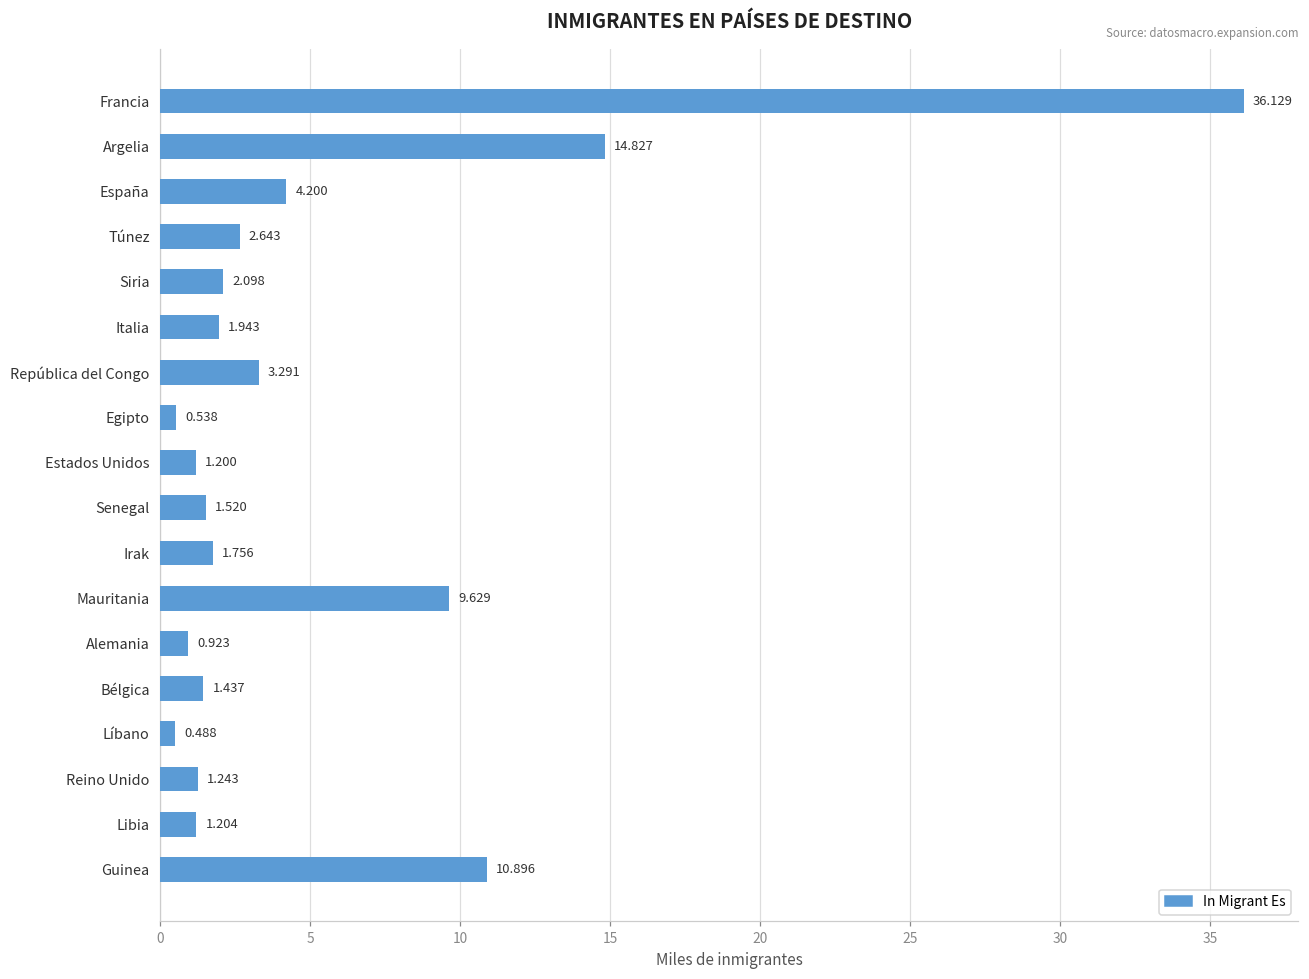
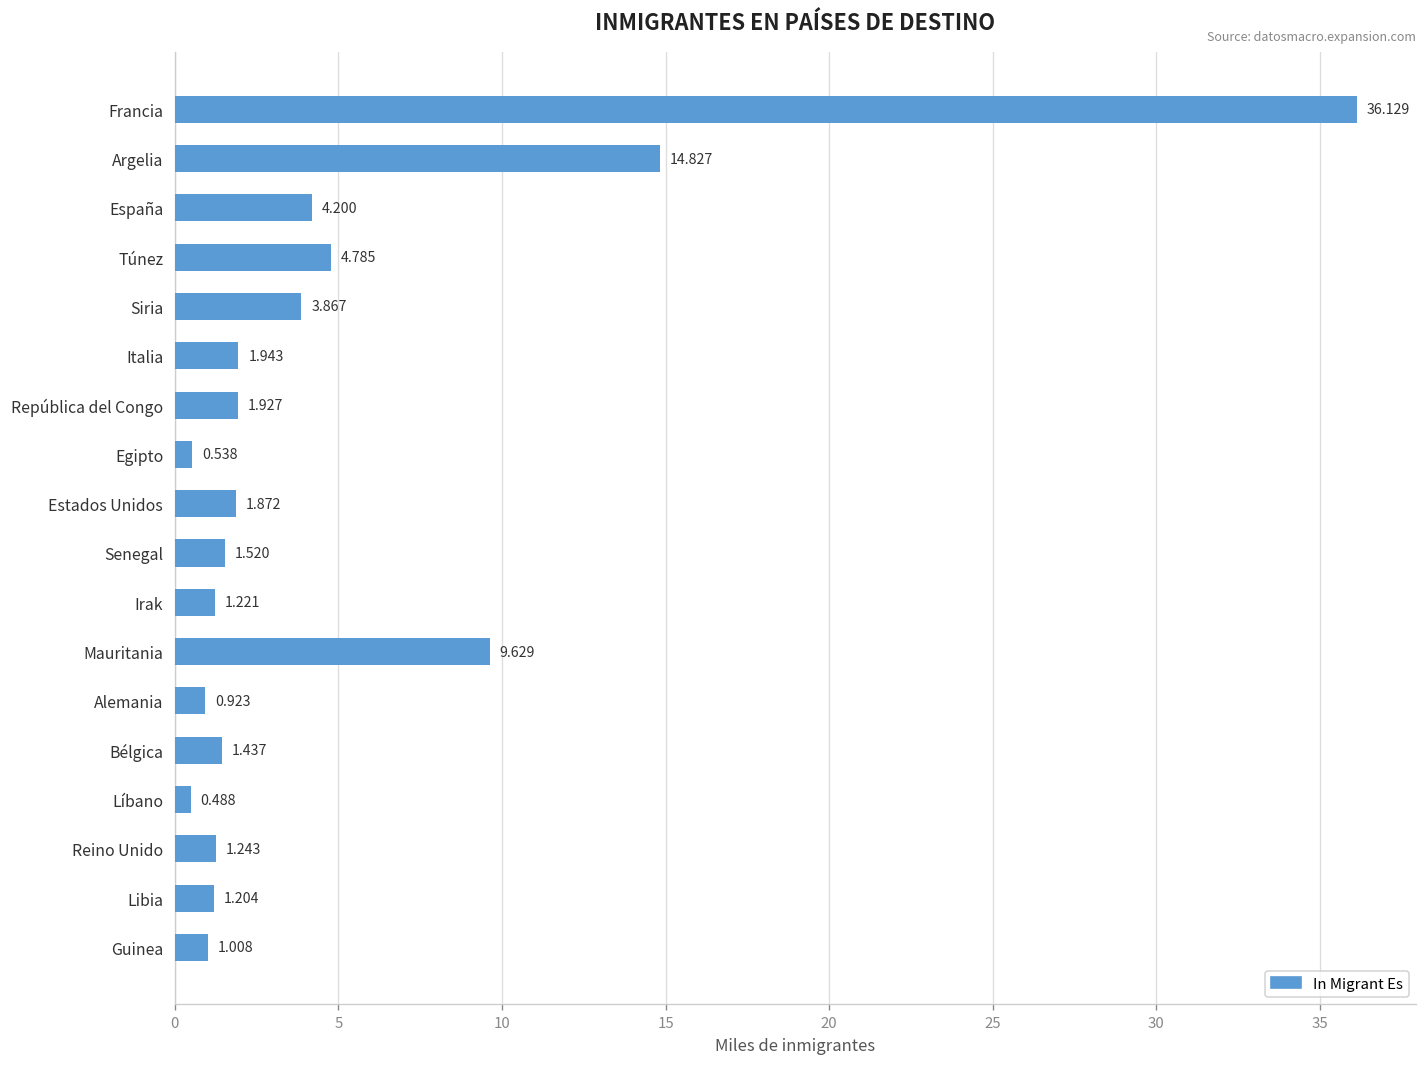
Túnez: 2.643 -> 4.785
Siria: 2.098 -> 3.867
República del Congo: 3.291 -> 1.927
Estados Unidos: 1.200 -> 1.872
Irak: 1.756 -> 1.221
Guinea: 10.896 -> 1.008
